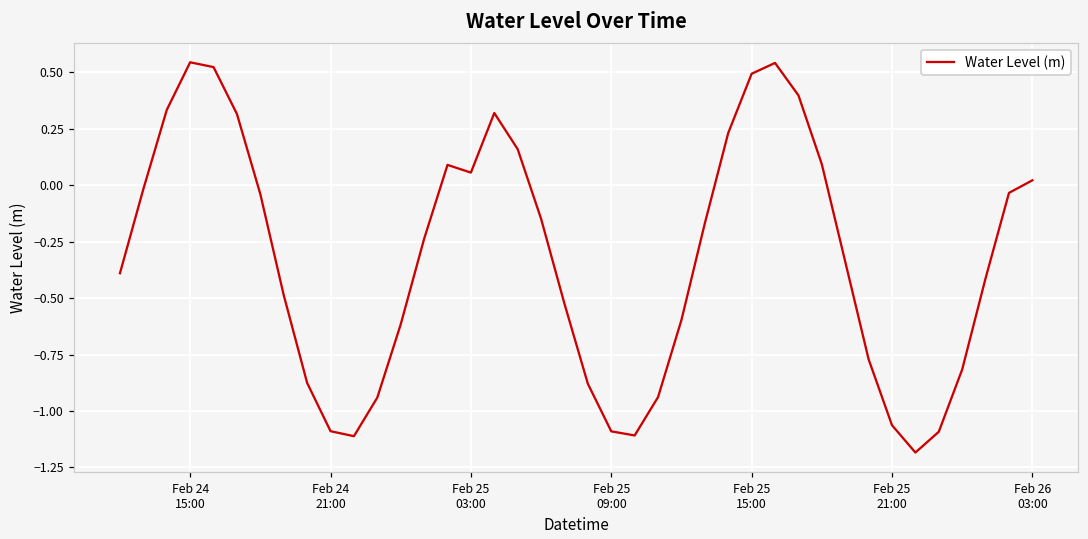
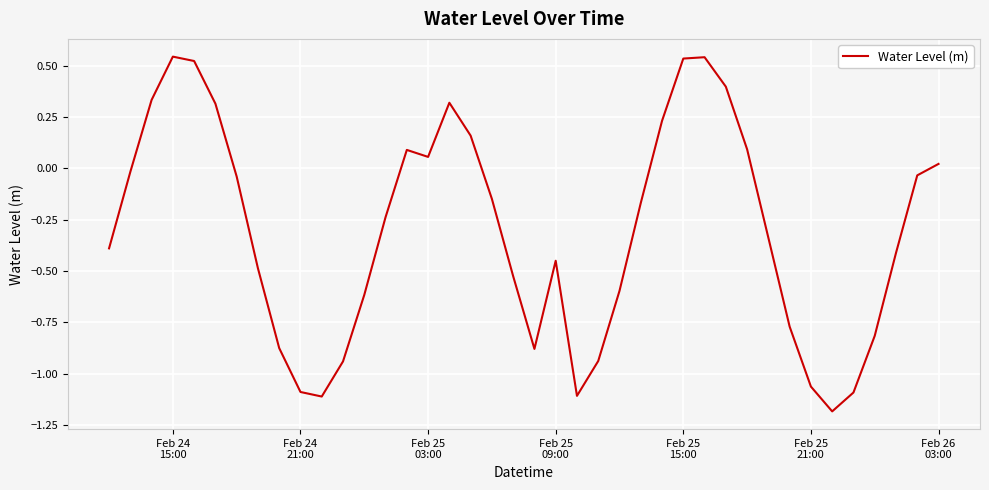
Feb 25 09:00: -1.09 -> -0.45
Feb 25 15:00: 0.49 -> 0.54
